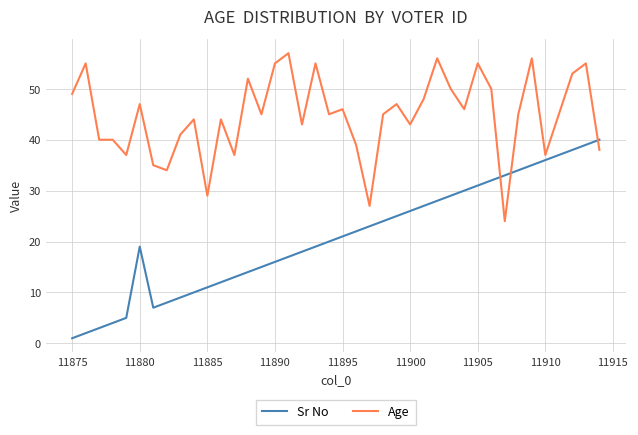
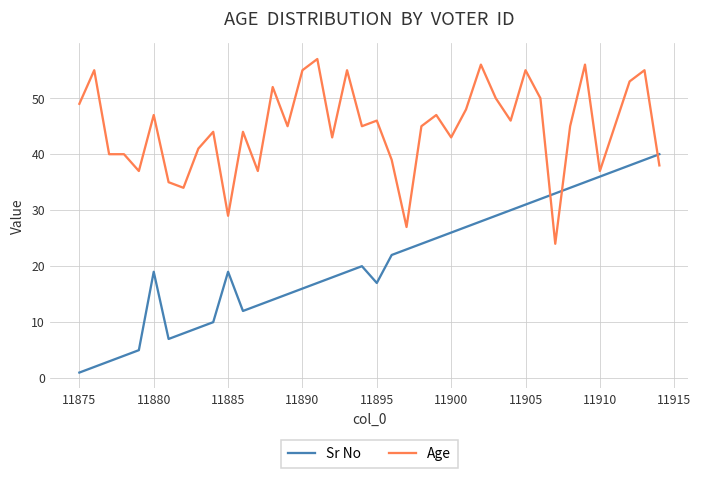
Sr No, 11885: 11 -> 19
Sr No, 11895: 21 -> 17
